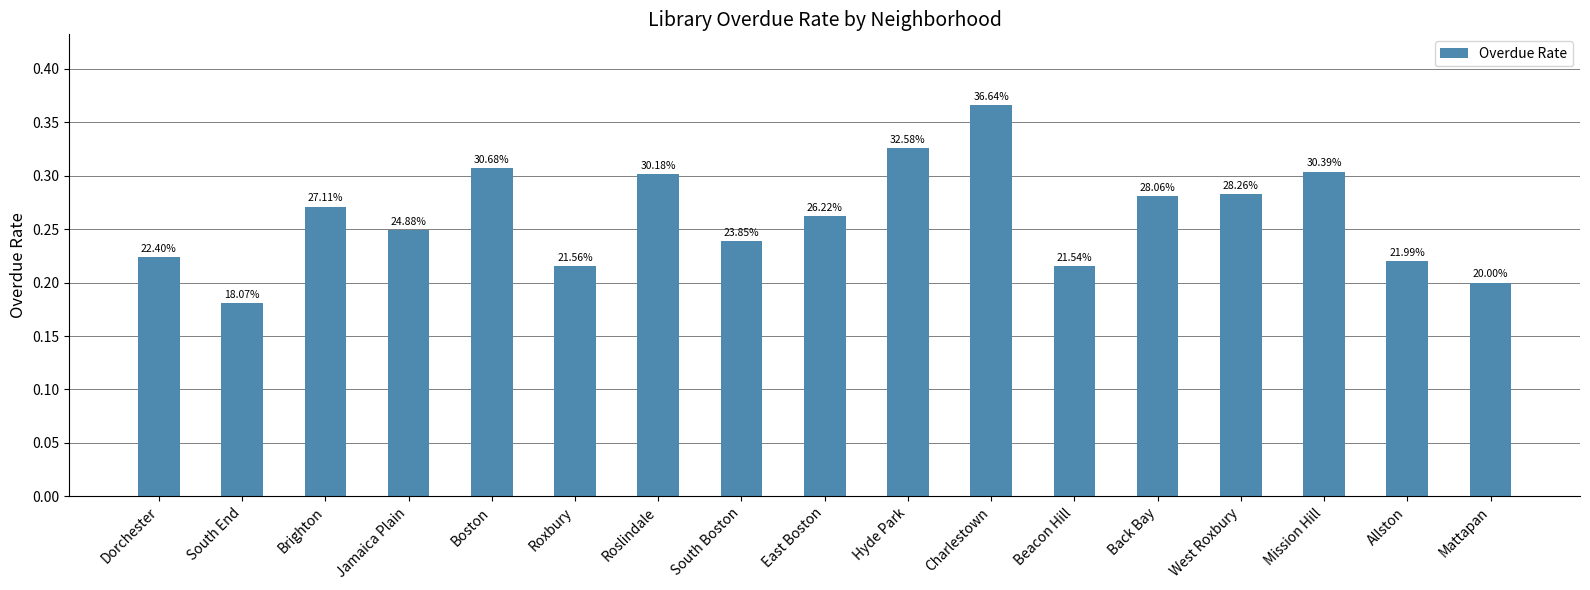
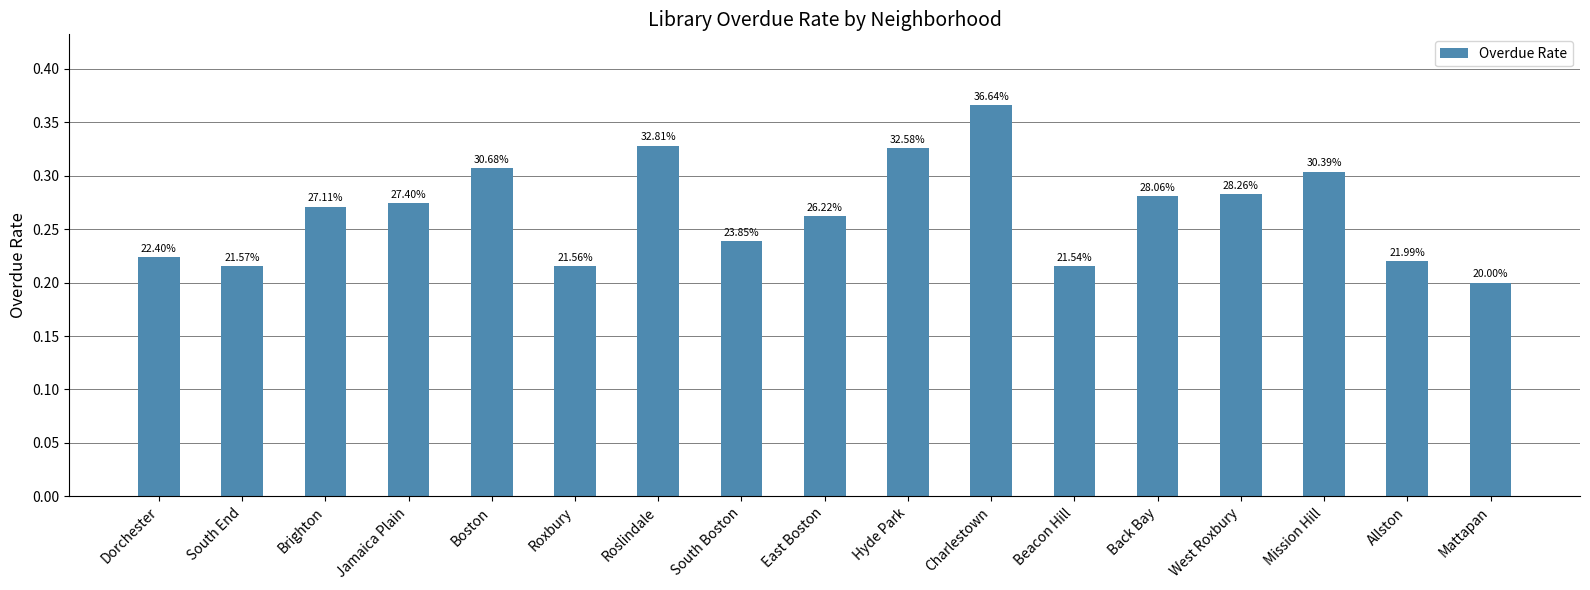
South End: 18.07% -> 21.57%
Jamaica Plain: 24.88% -> 27.40%
Roslindale: 30.18% -> 32.81%
